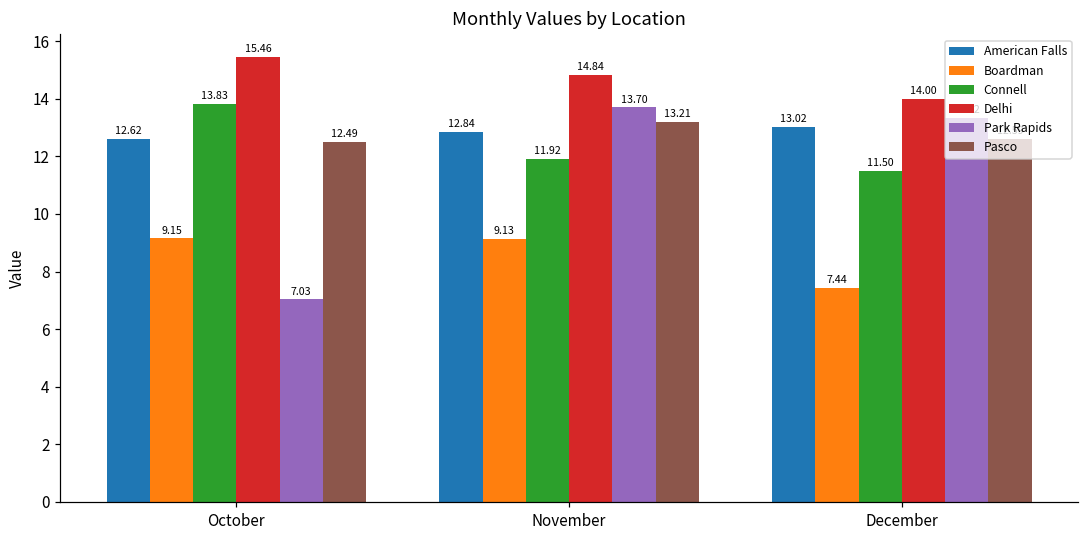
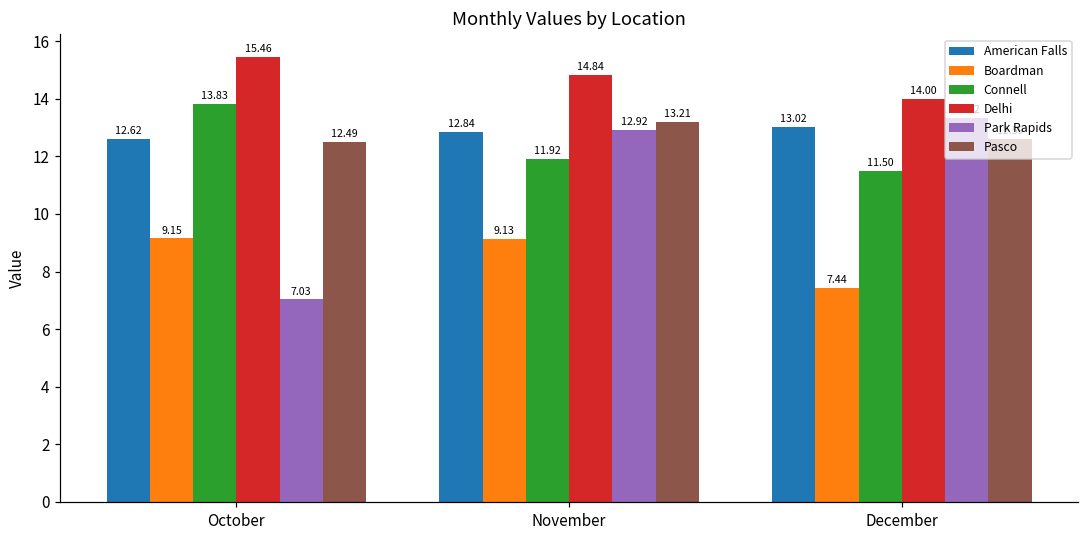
Park Rapids, November: 13.70 -> 12.92
